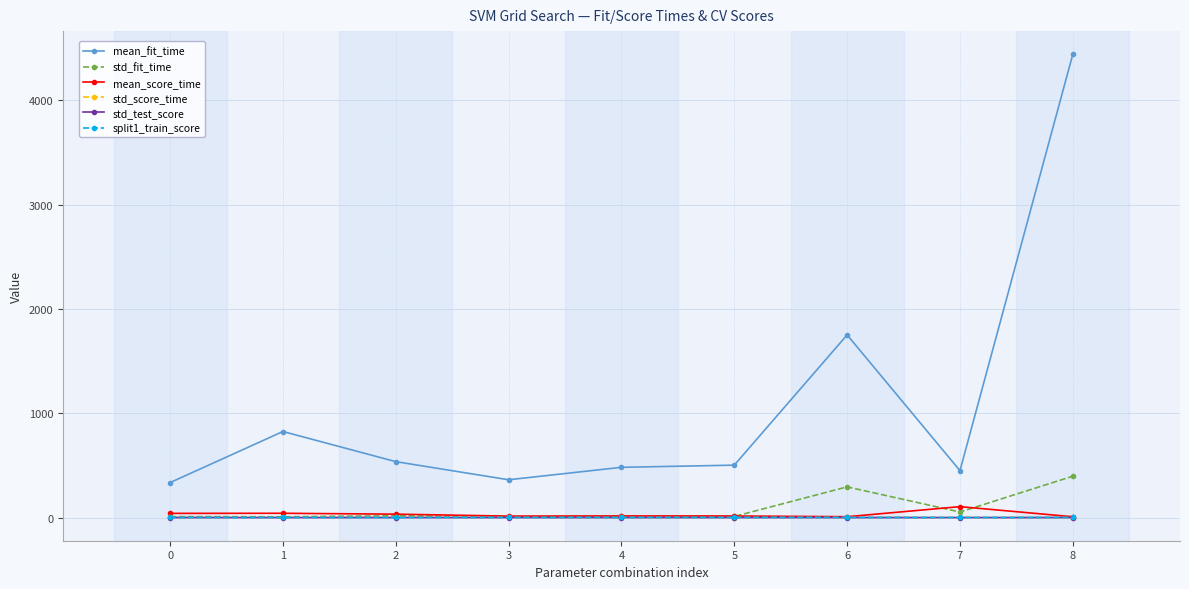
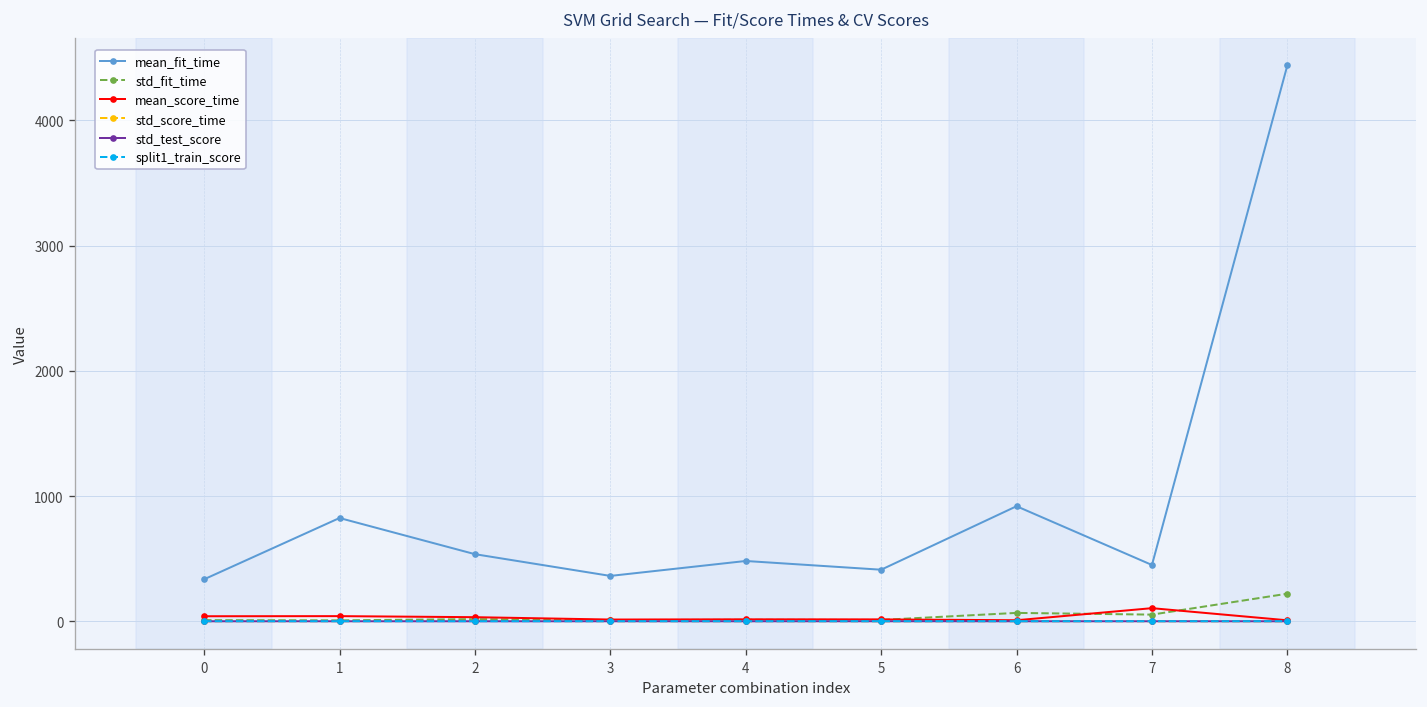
mean_fit_time, 5: 500 -> 410
mean_fit_time, 6: 1750 -> 920
std_fit_time, 6: 290 -> 70
std_fit_time, 8: 400 -> 220
